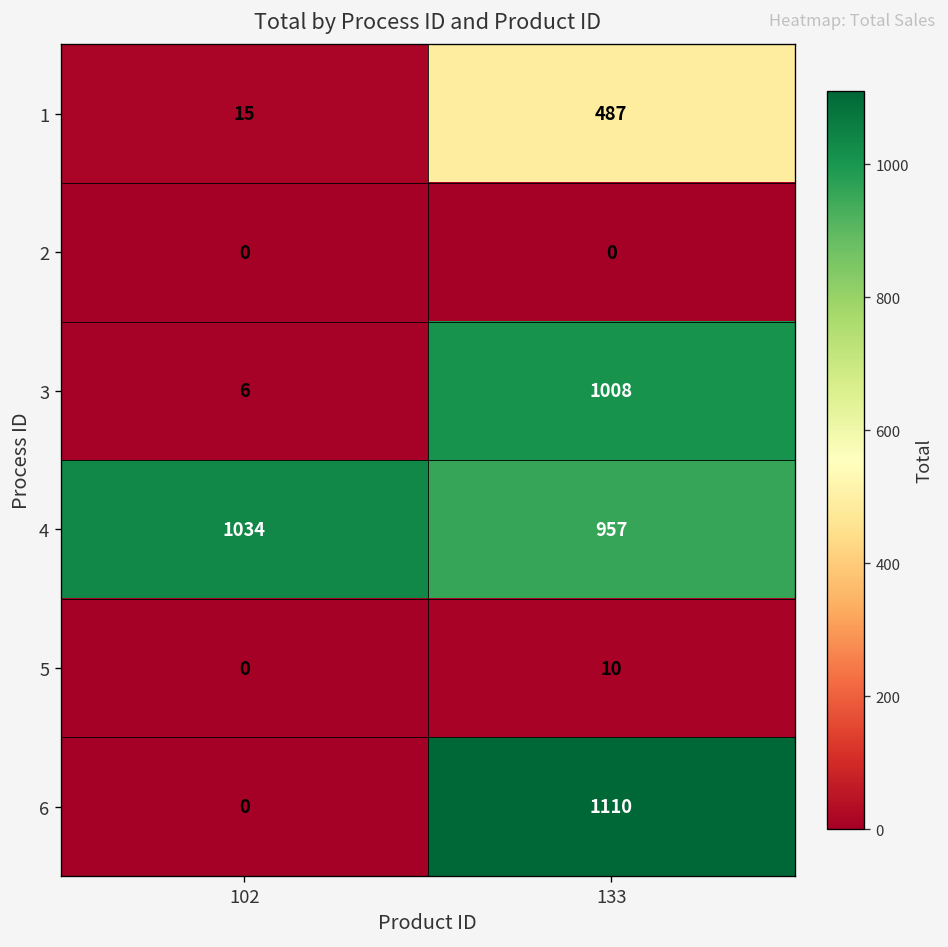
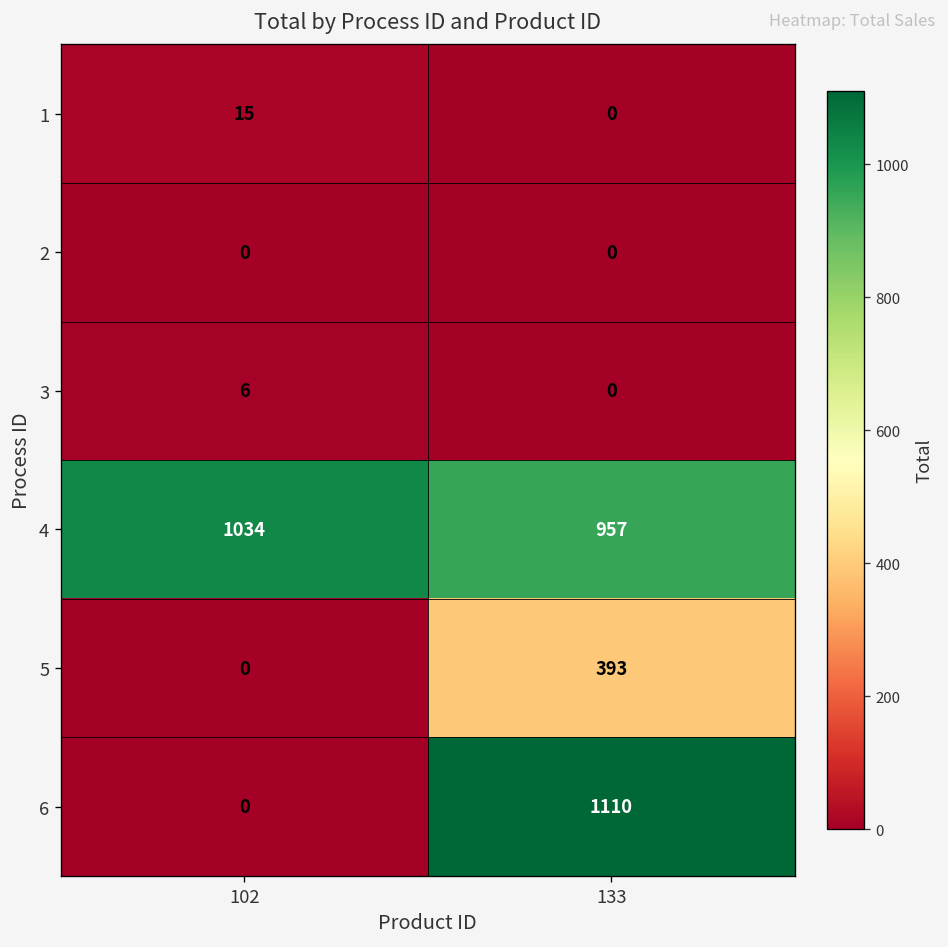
1, 133: 487 -> 0
3, 133: 1008 -> 0
5, 133: 10 -> 393
